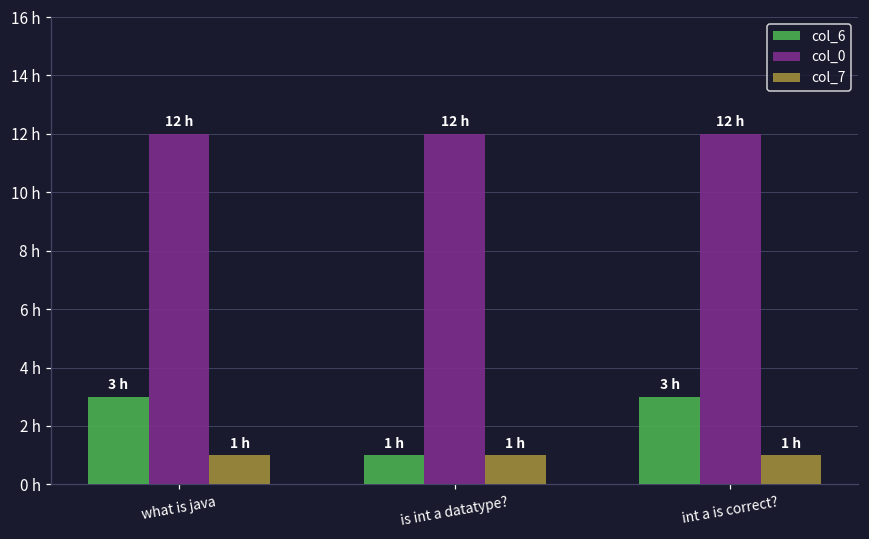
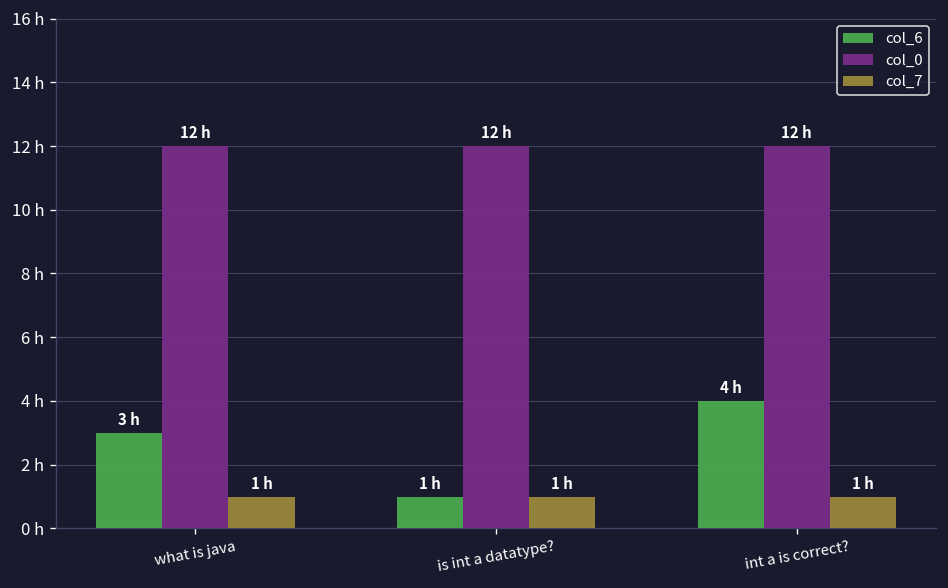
col_6, int a is correct?: 3 -> 4
